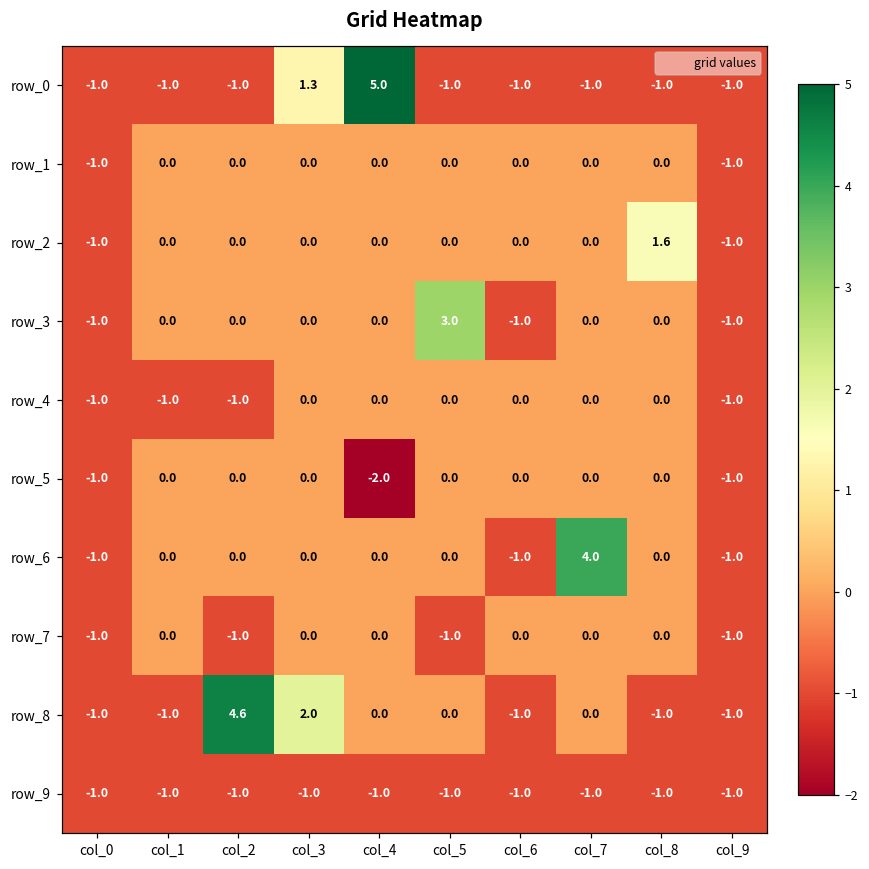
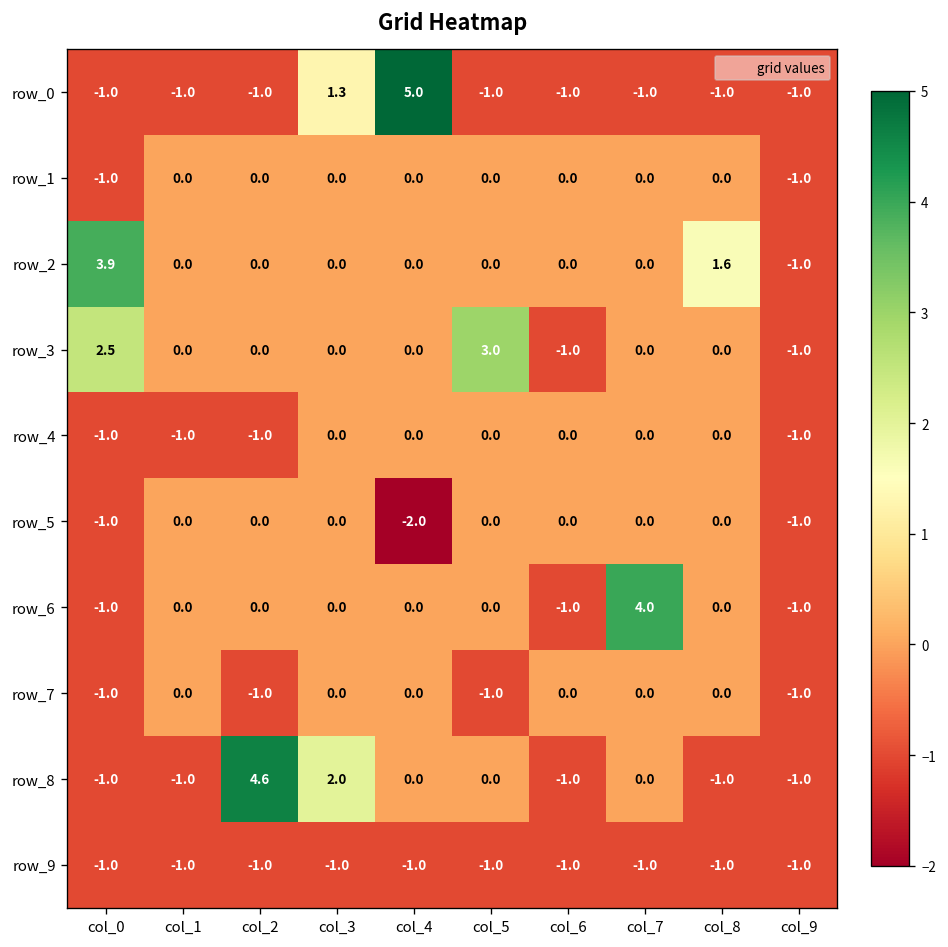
row_2, col_0: -1.0 -> 3.9
row_3, col_0: -1.0 -> 2.5
